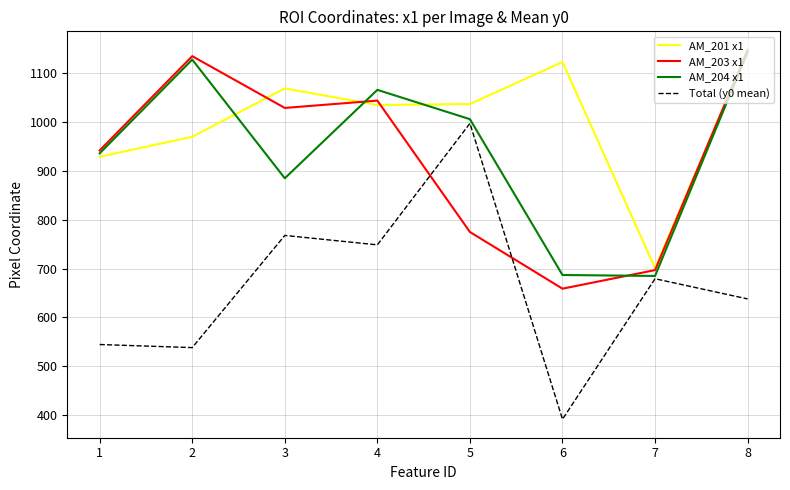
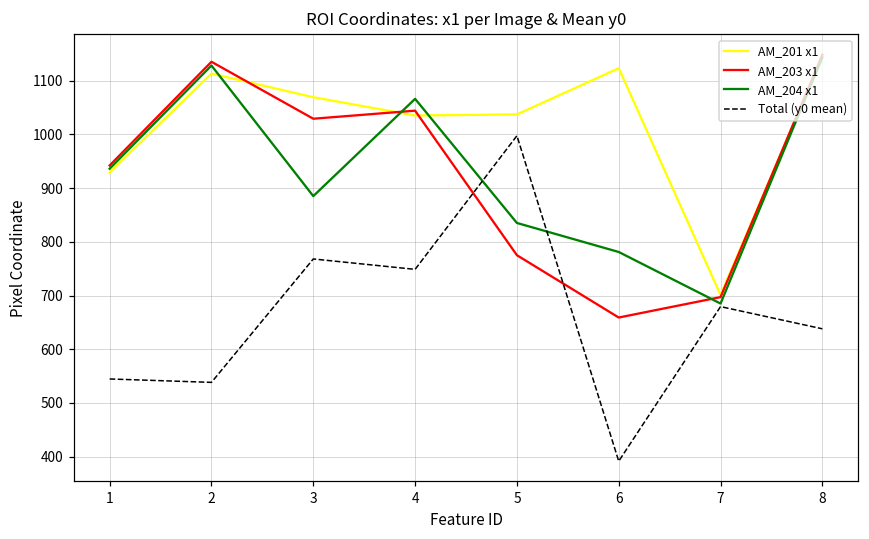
AM_201 x1, 2: 970 -> 1110
AM_204 x1, 5: 1010 -> 840
AM_204 x1, 6: 690 -> 780
